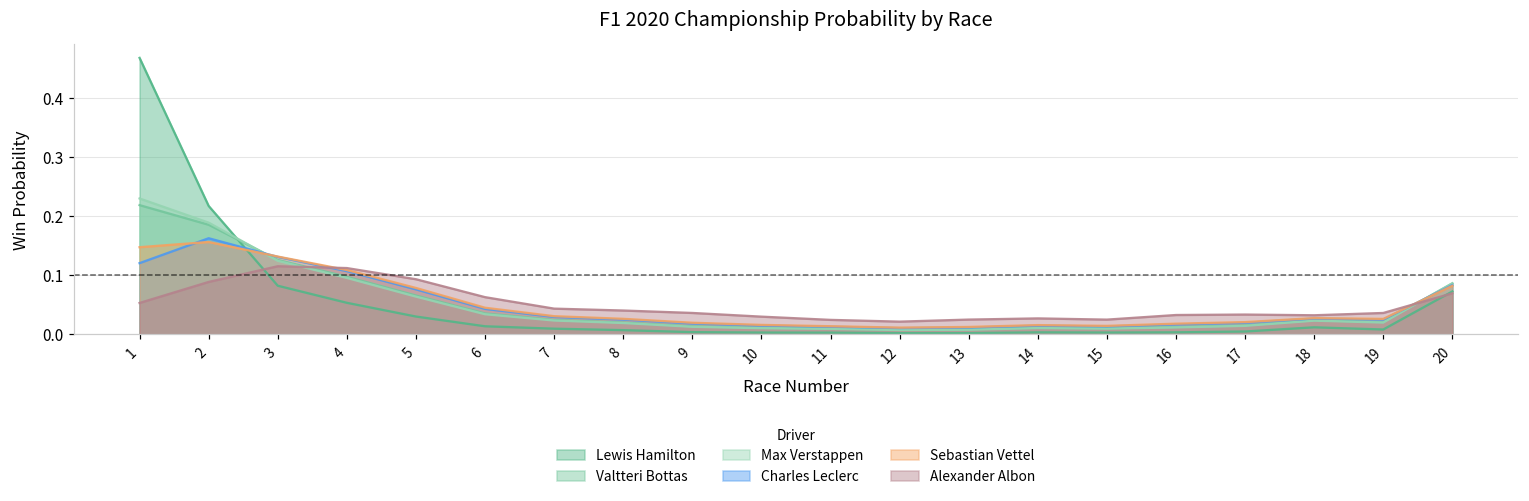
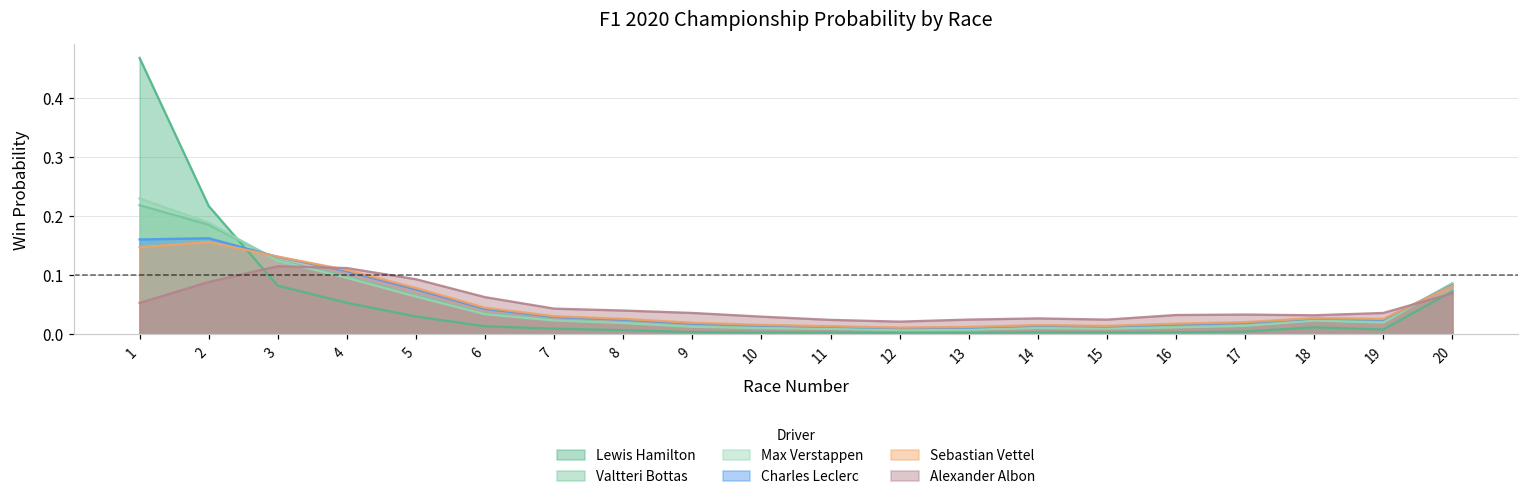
Charles Leclerc, 1: 0.12 -> 0.16
